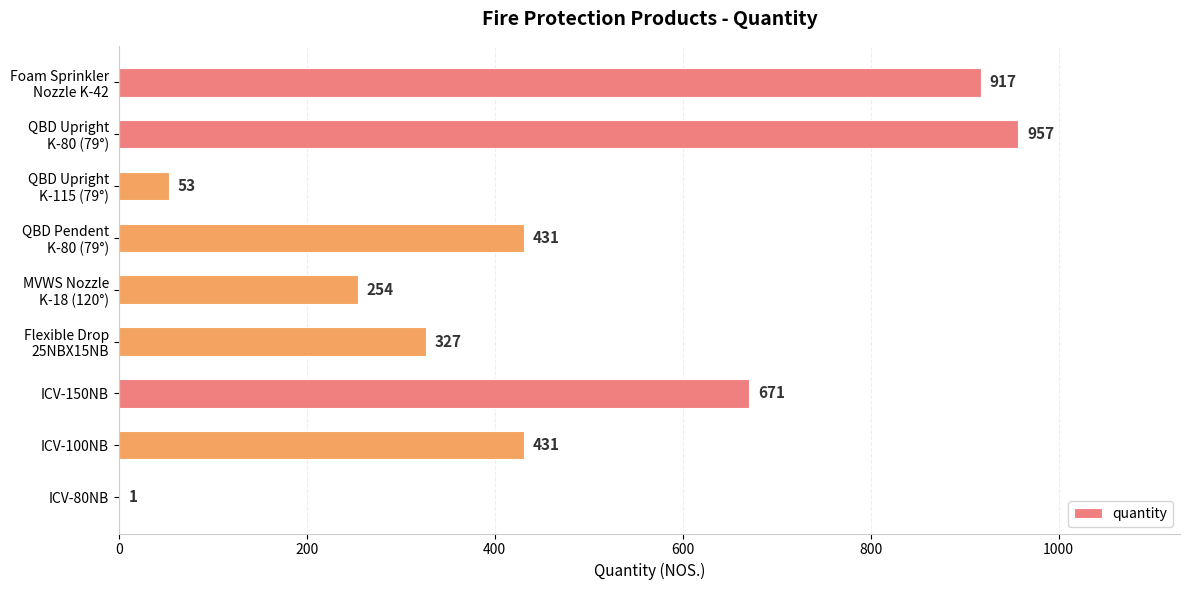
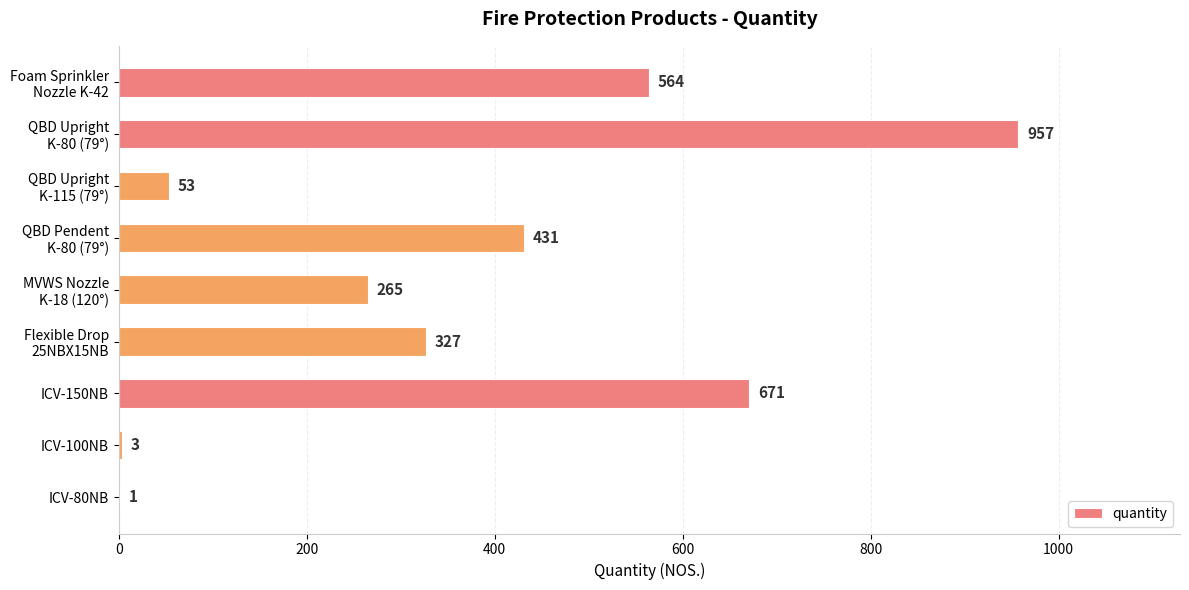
Foam Sprinkler Nozzle K-42: 917 -> 564
MVWS Nozzle K-18 (120°): 254 -> 265
ICV-100NB: 431 -> 3
